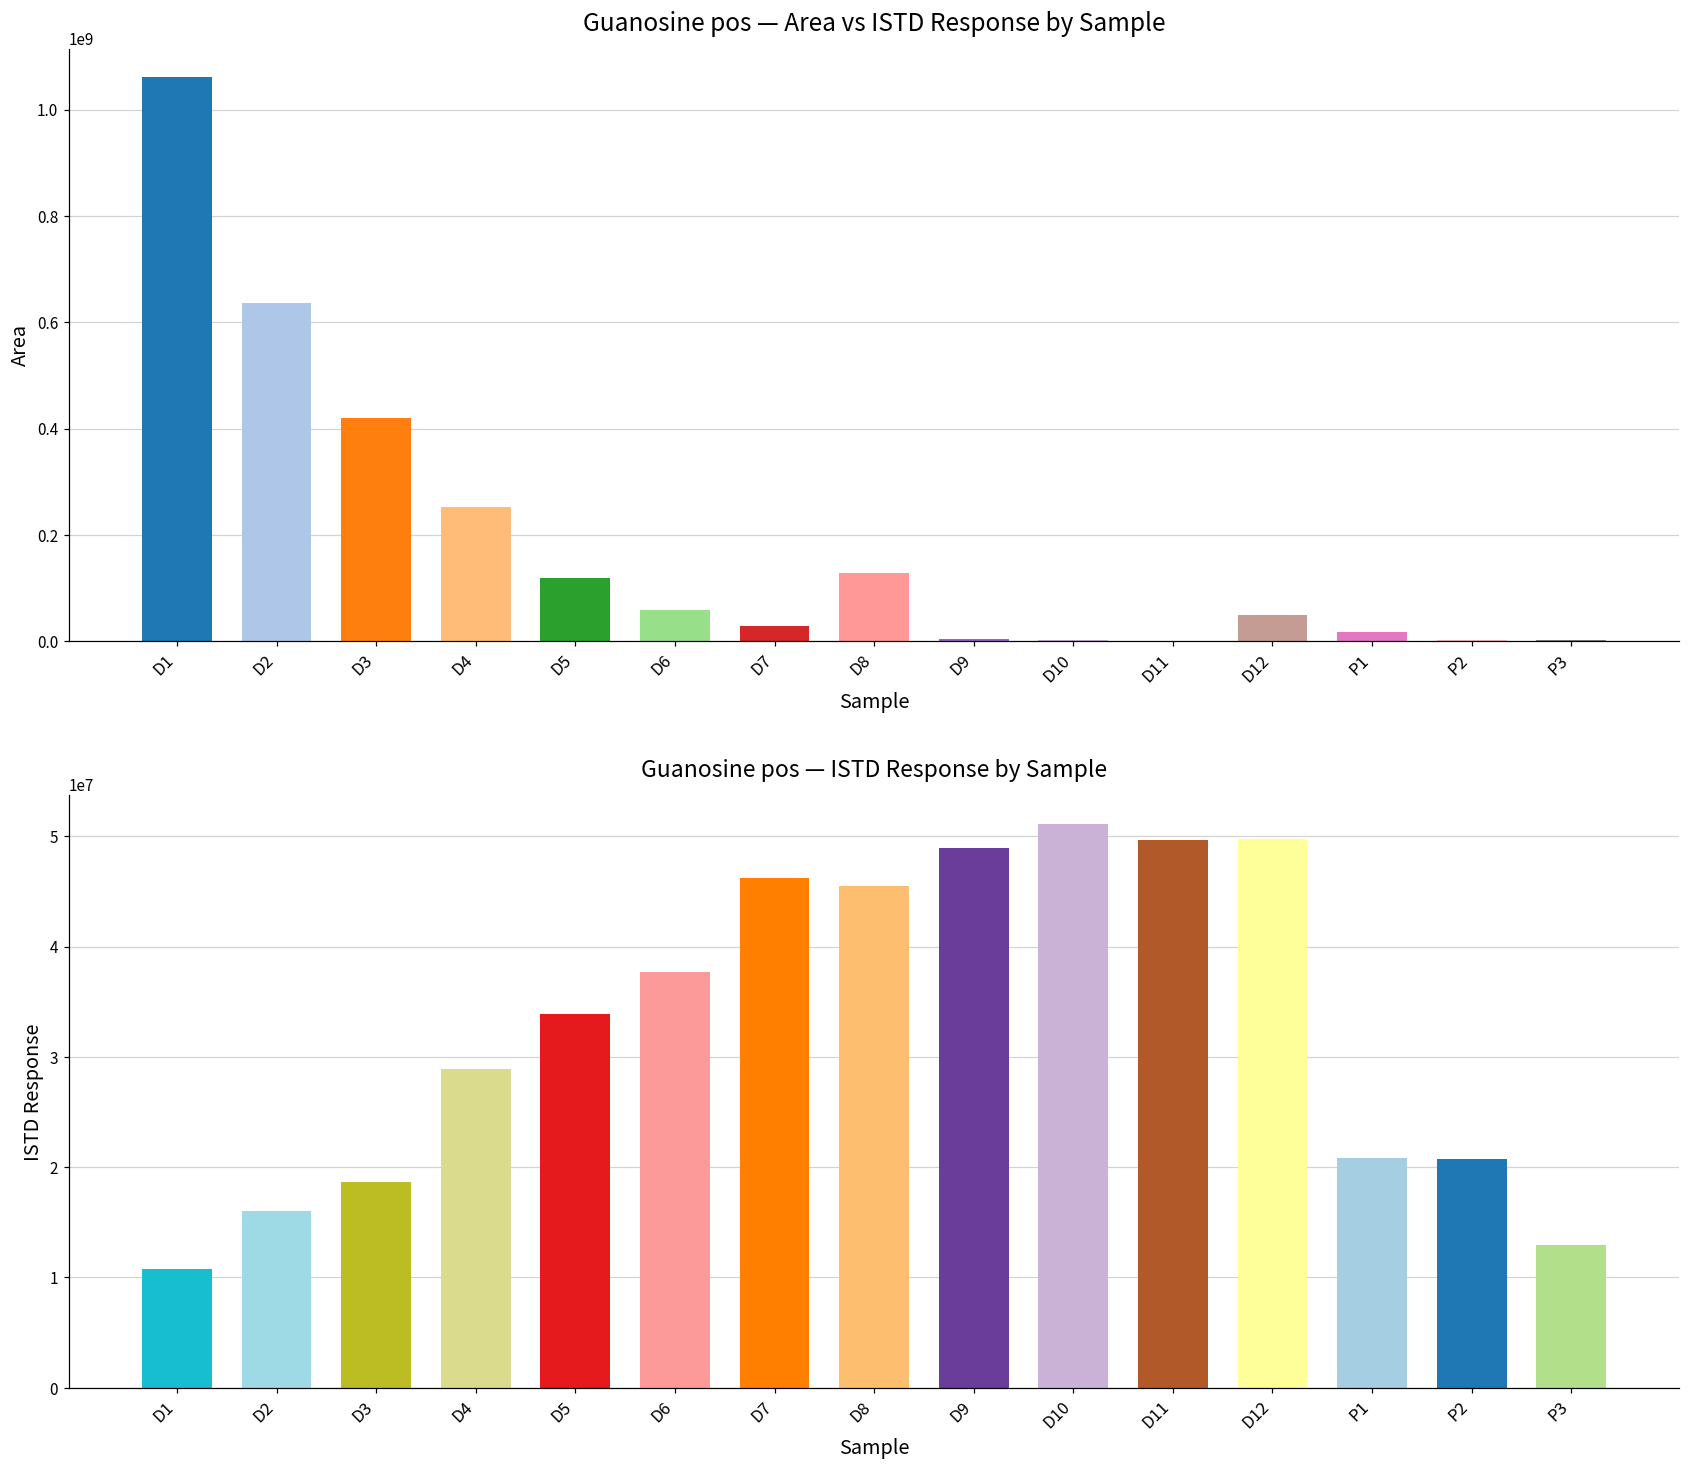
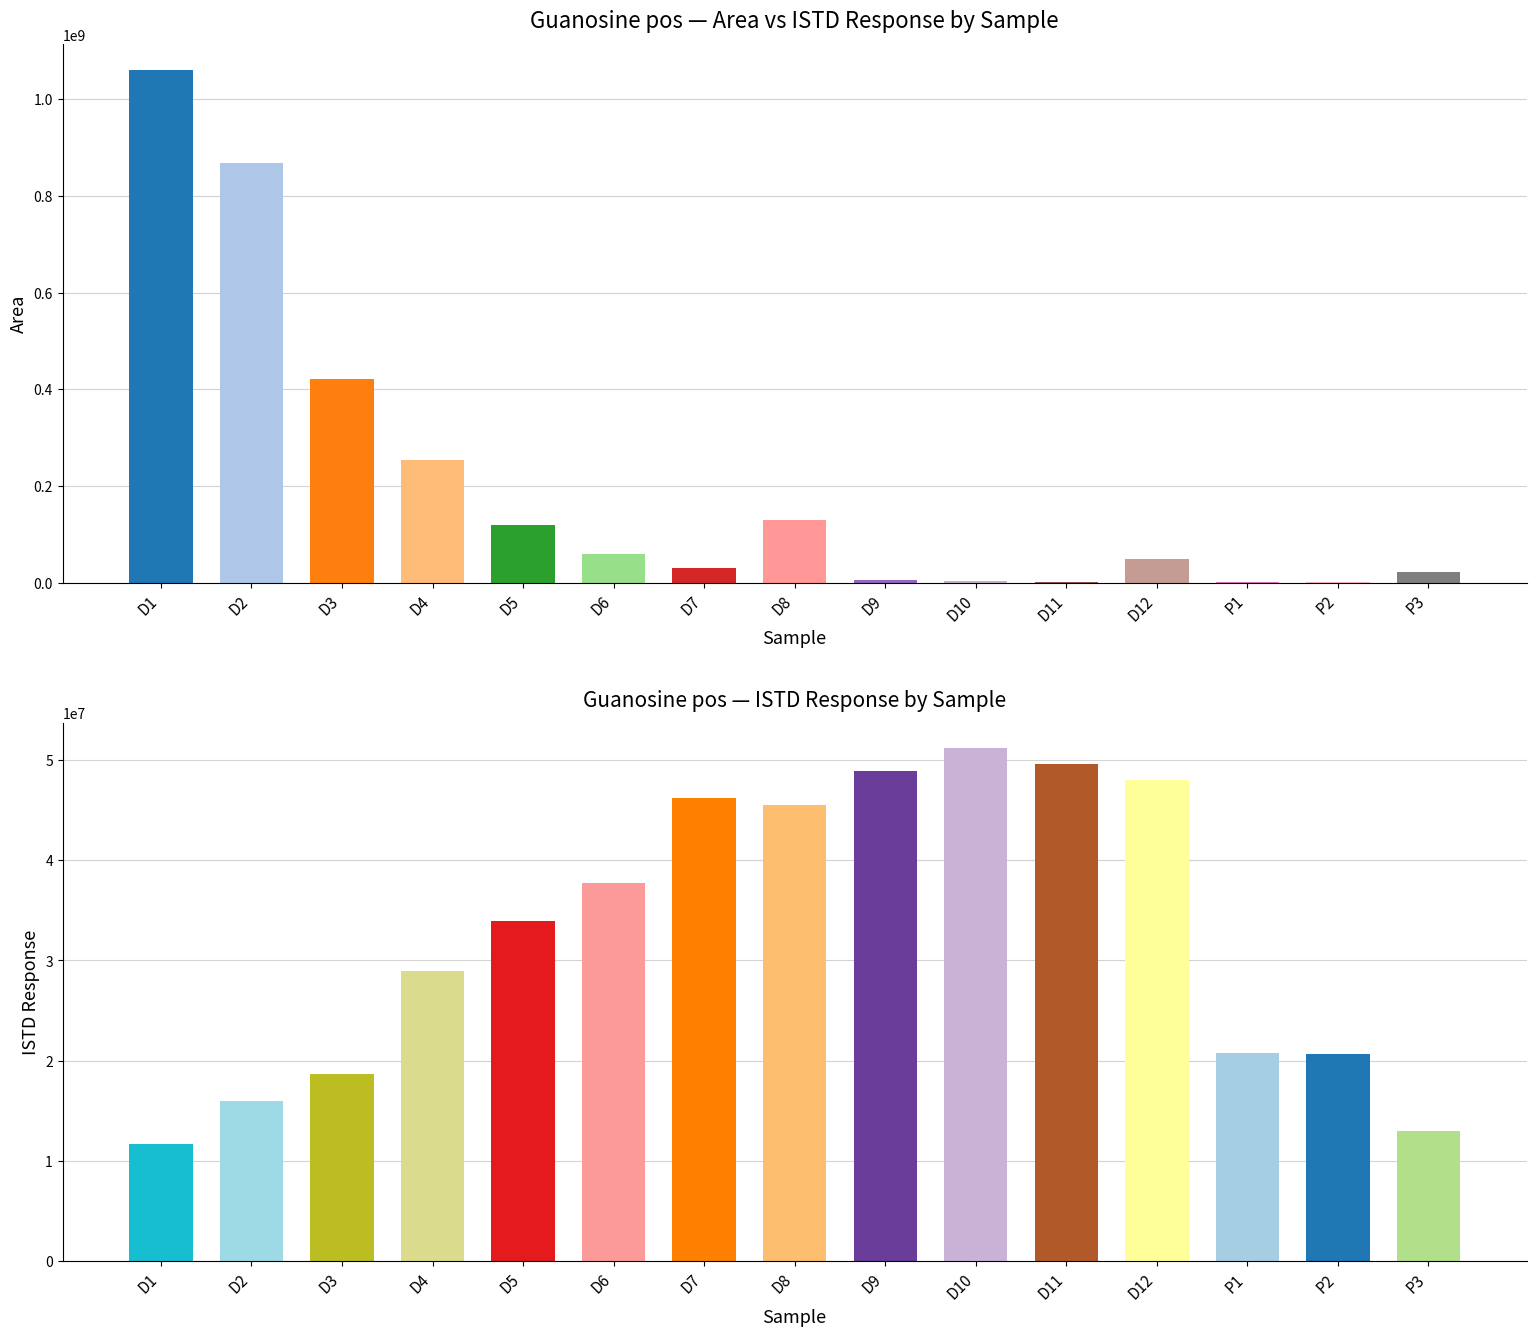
Guanosine pos — Area vs ISTD Response by Sample, D2: 640000000 -> 870000000
Guanosine pos — Area vs ISTD Response by Sample, P1: 20000000 -> 0
Guanosine pos — Area vs ISTD Response by Sample, P3: 0 -> 20000000
Guanosine pos — ISTD Response by Sample, D1: 10700000 -> 11700000
Guanosine pos — ISTD Response by Sample, D12: 49700000 -> 48000000
